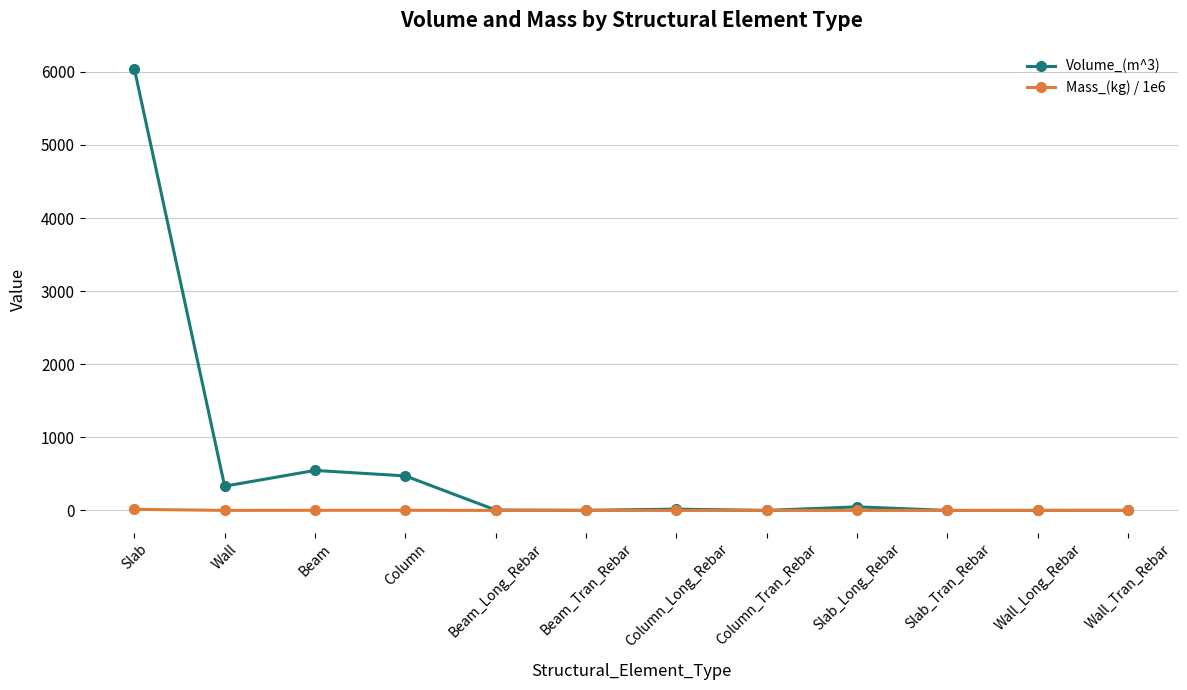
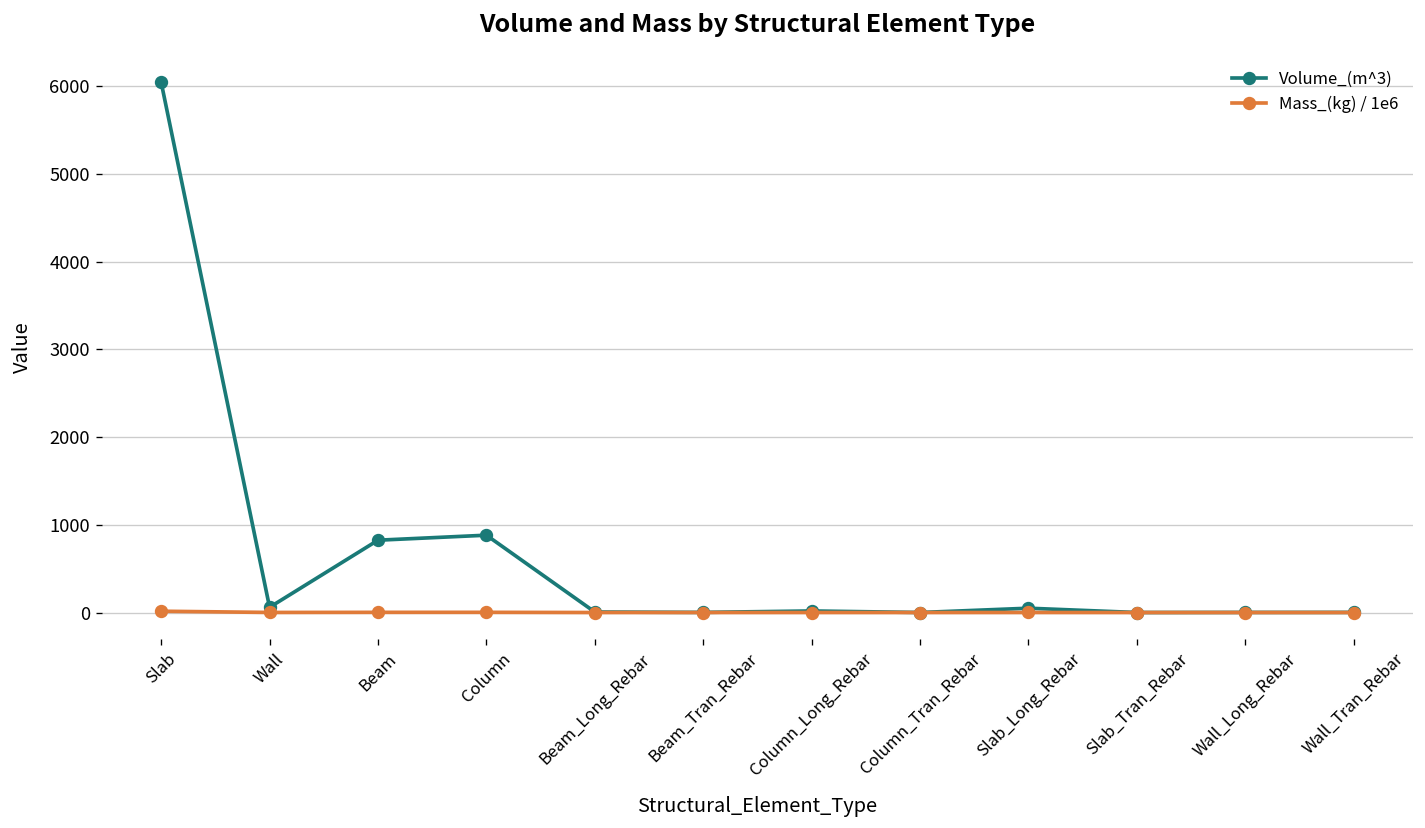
Volume_(m^3), Wall: 300 -> 100
Volume_(m^3), Beam: 500 -> 800
Volume_(m^3), Column: 500 -> 900
